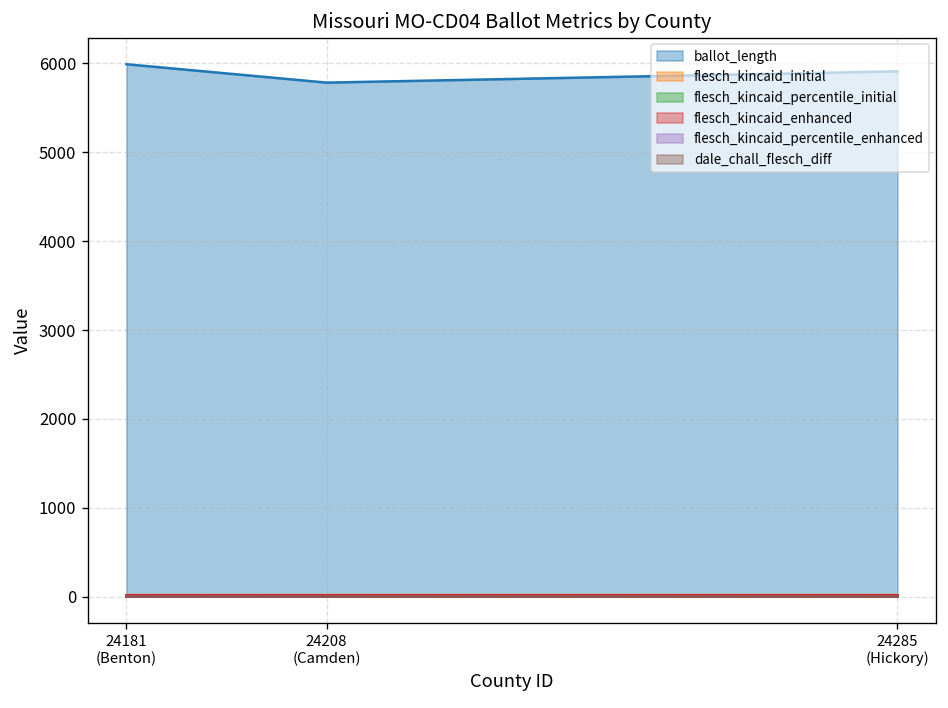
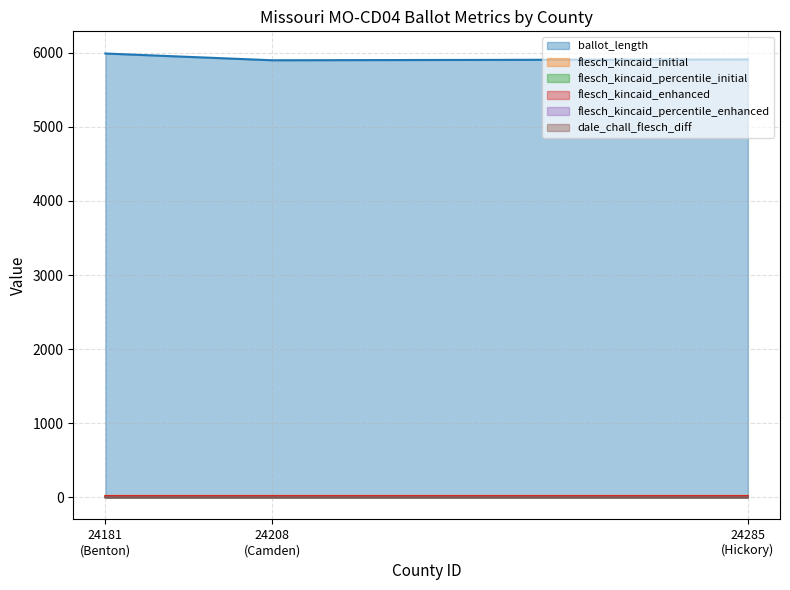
ballot_length, 24208 (Camden): 5800 -> 5900
